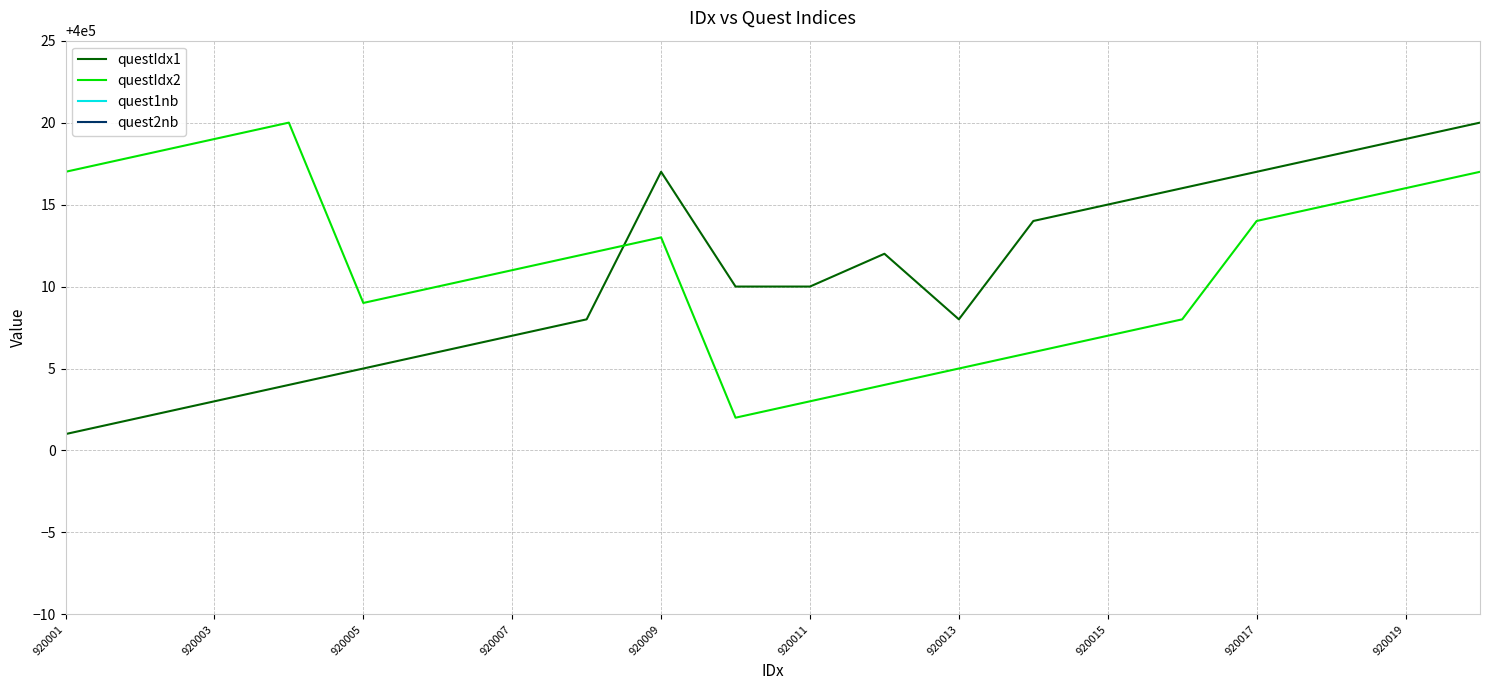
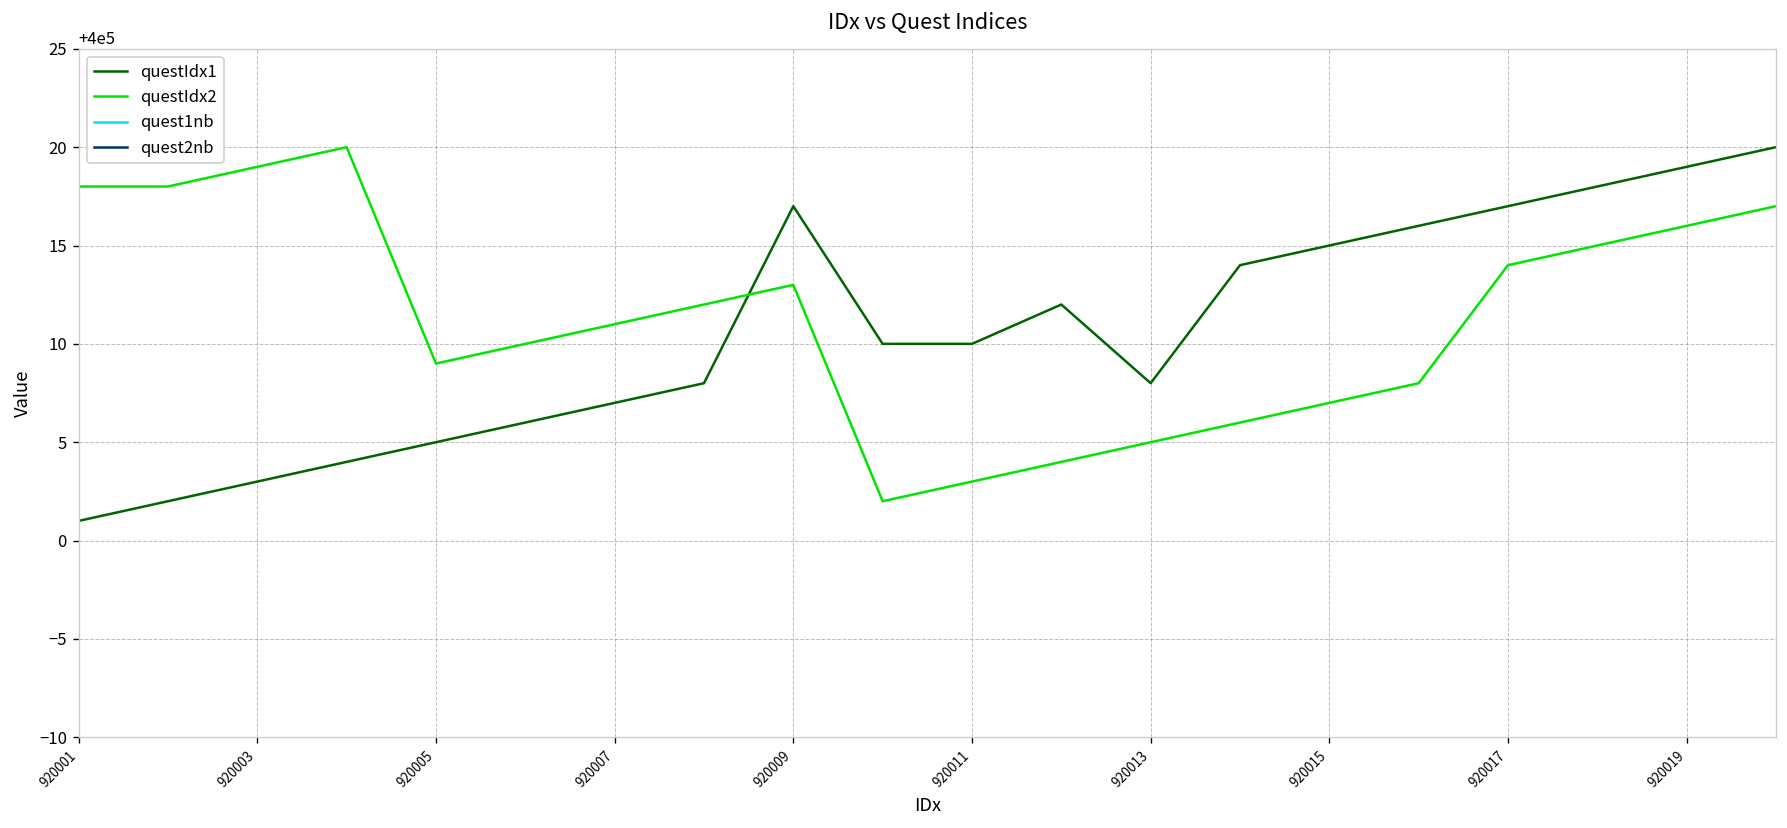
questIdx2, 920001: 400017 -> 400018
